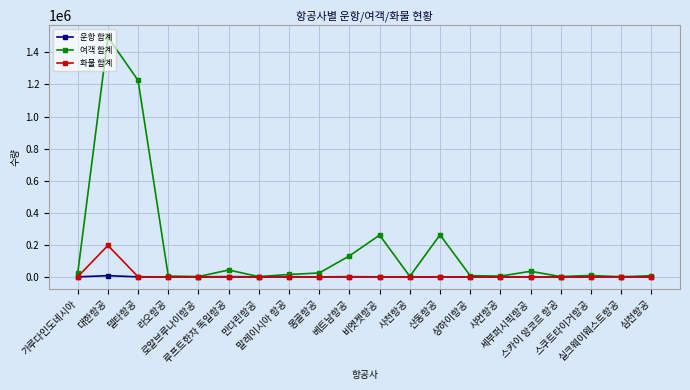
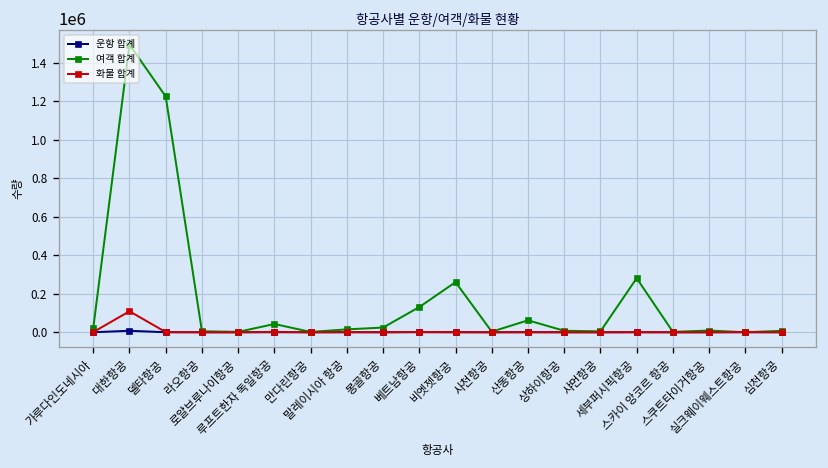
화물 합계, 대한항공: 200000 -> 110000
여객 합계, 산동항공: 260000 -> 60000
여객 합계, 세부퍼시픽항공: 30000 -> 280000
